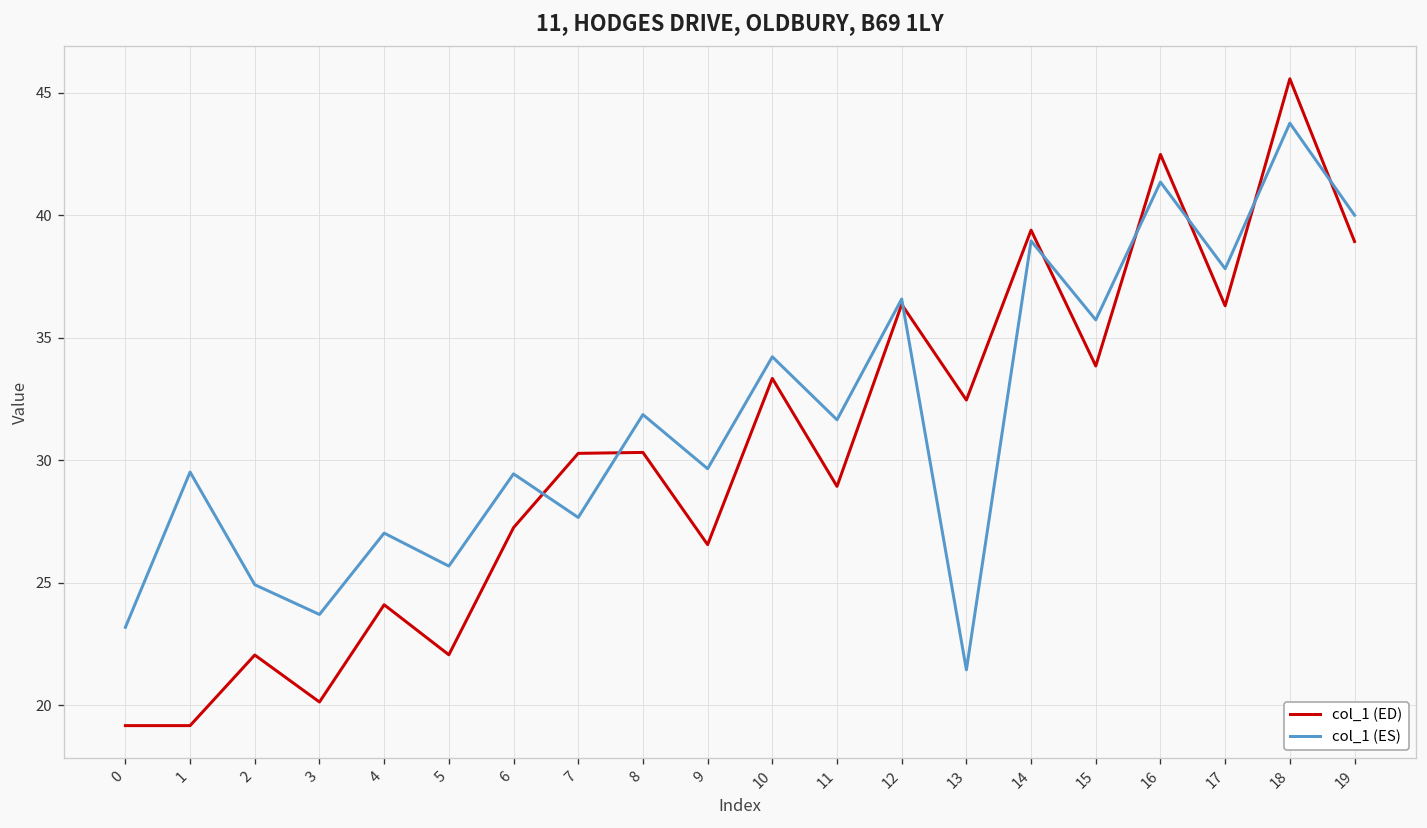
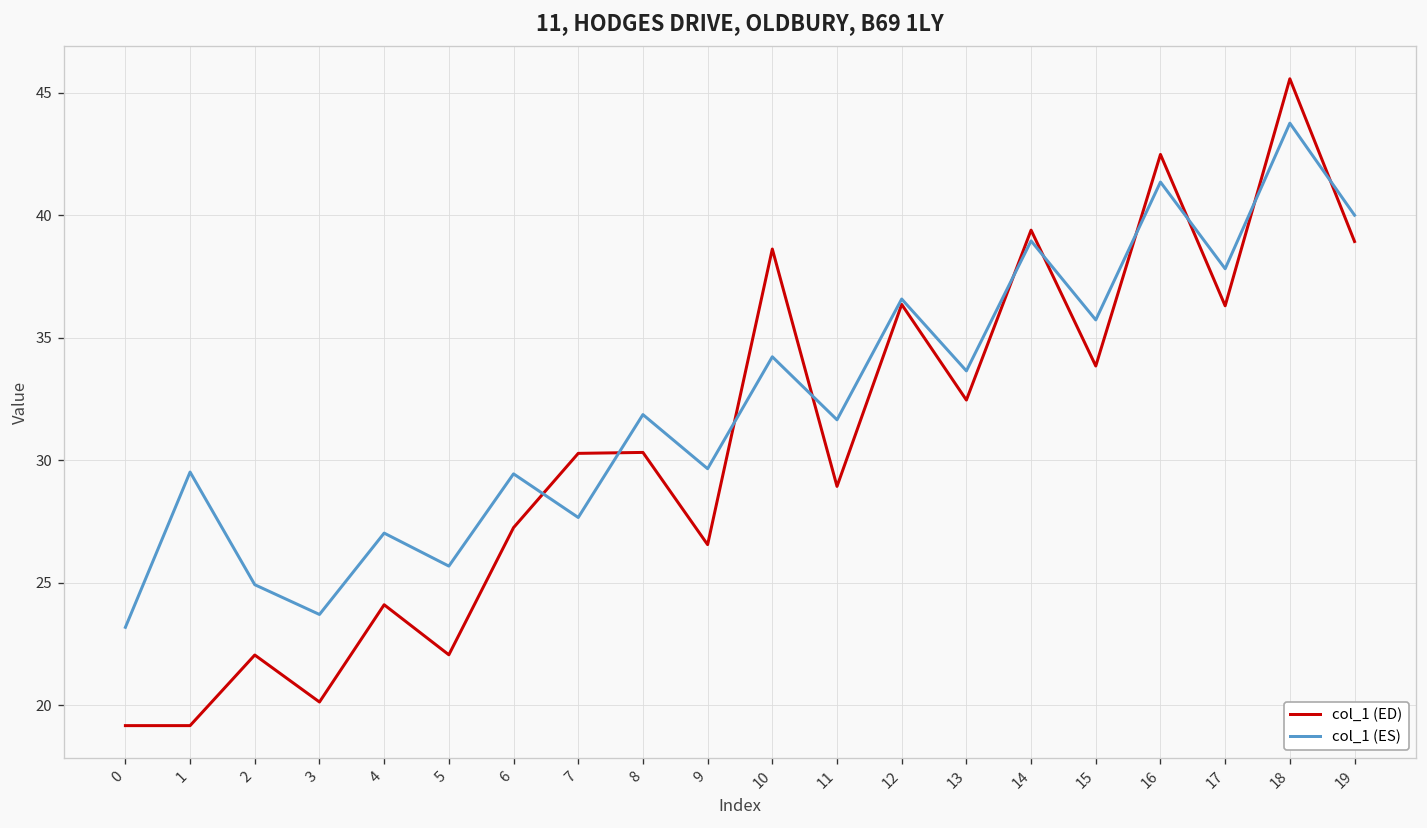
col_1 (ED), 10: 33.3 -> 38.6
col_1 (ES), 13: 21.5 -> 33.6
